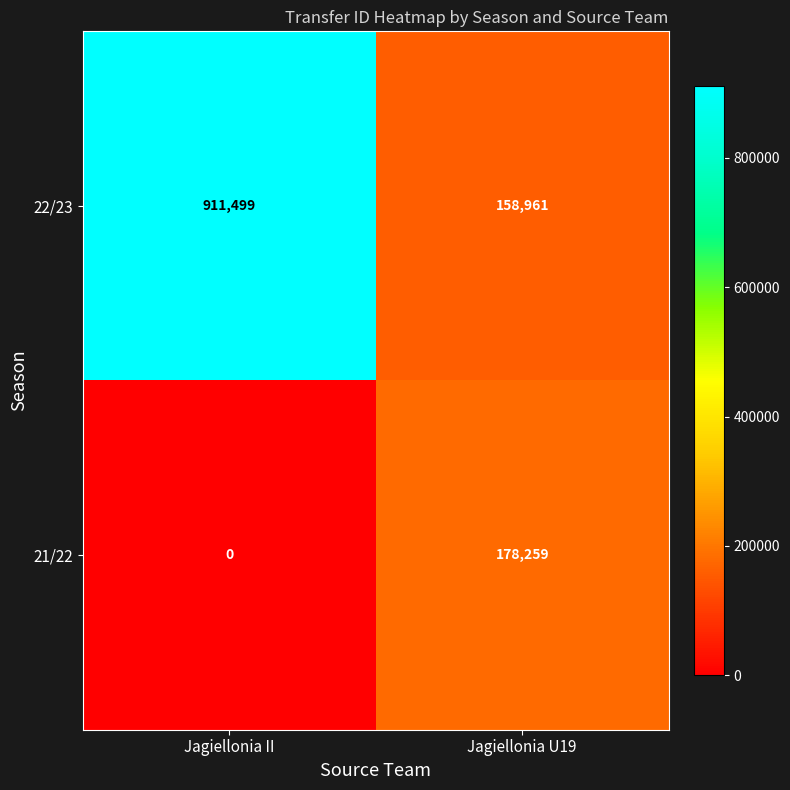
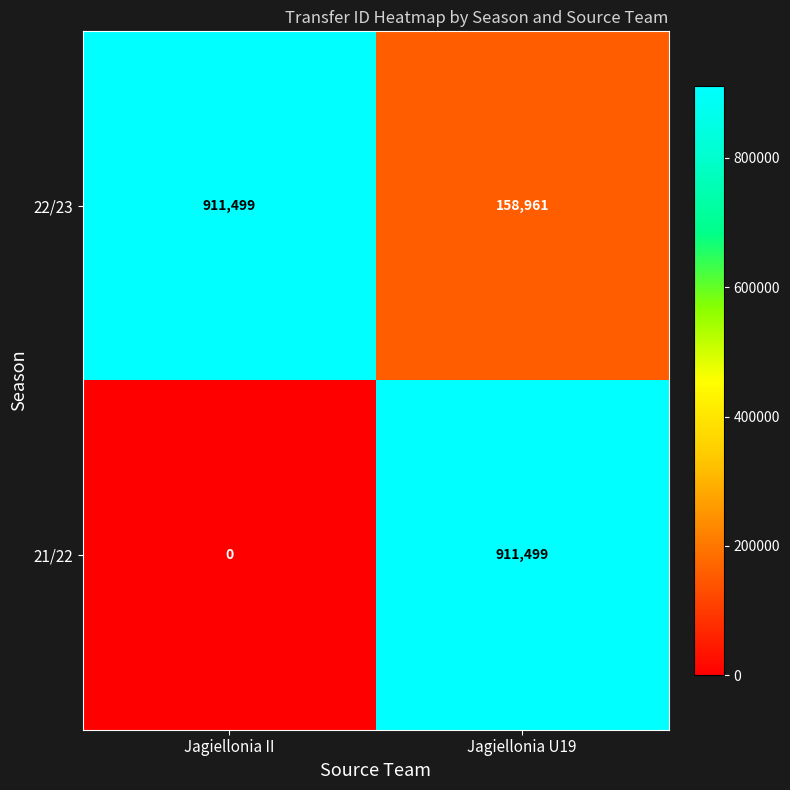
21/22, Jagiellonia U19: 178,259 -> 911,499
